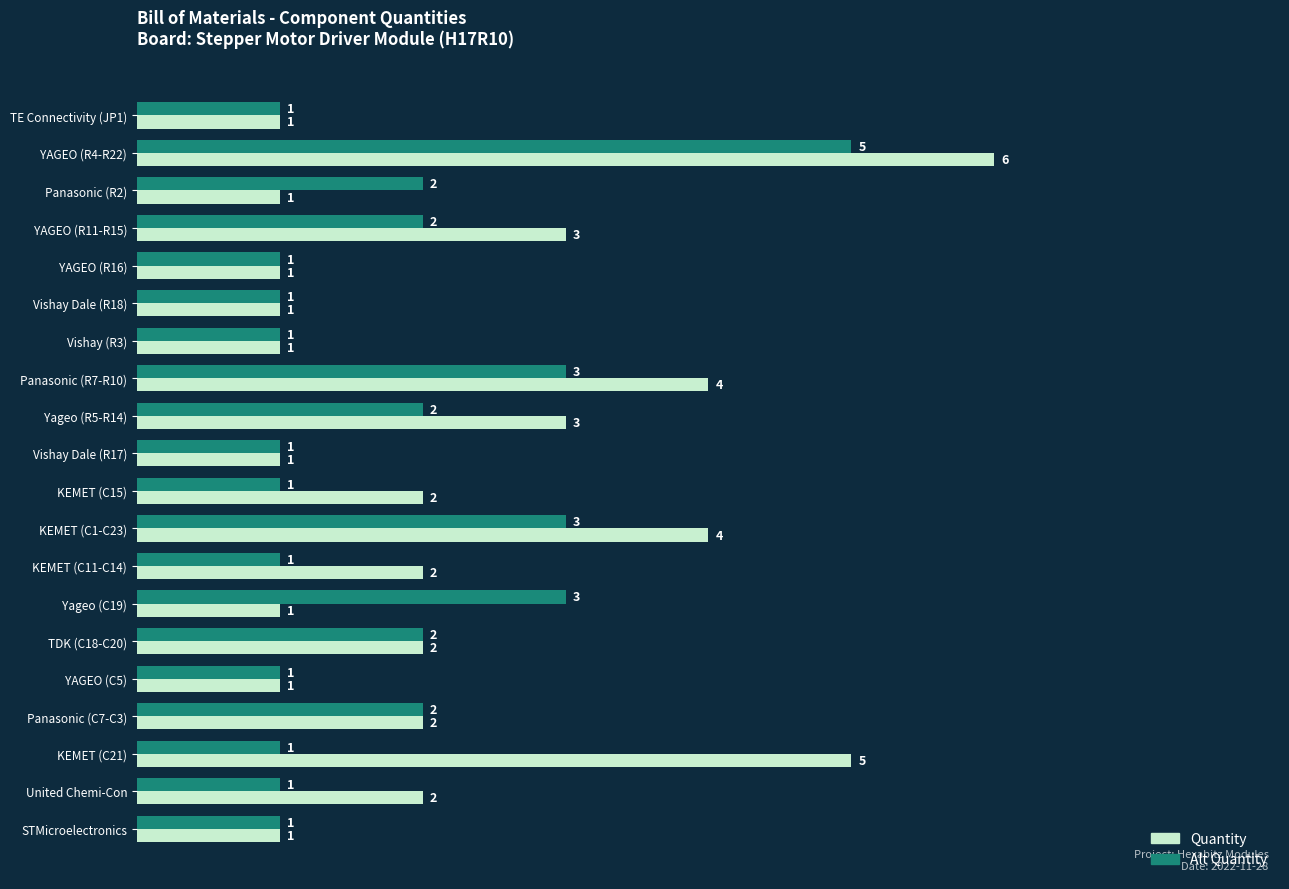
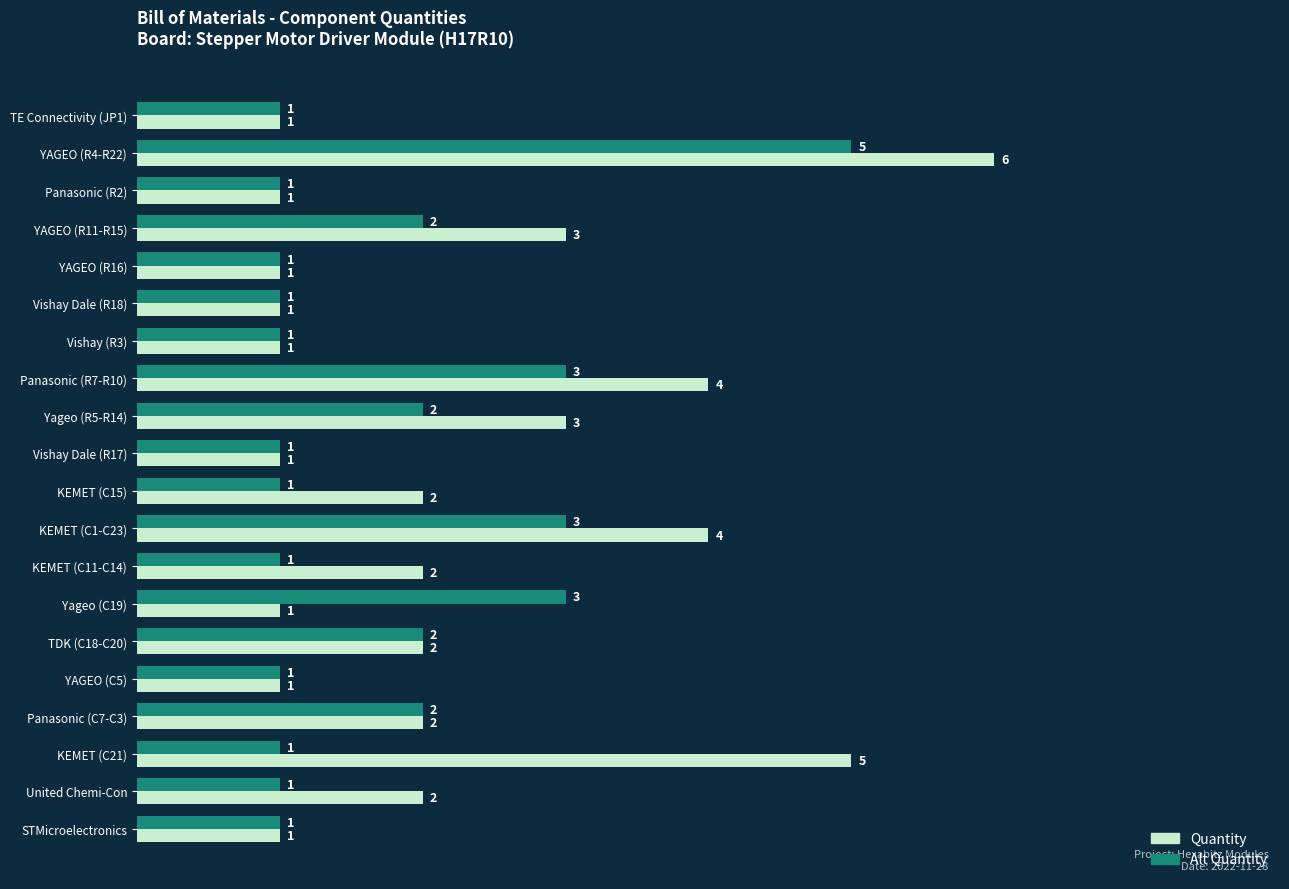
Alt Quantity, Panasonic (R2): 2 -> 1
